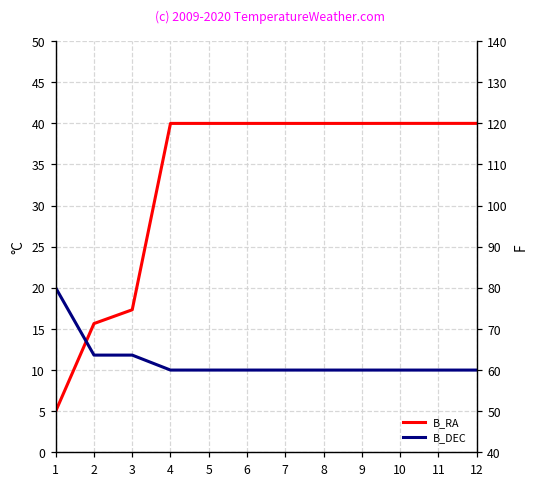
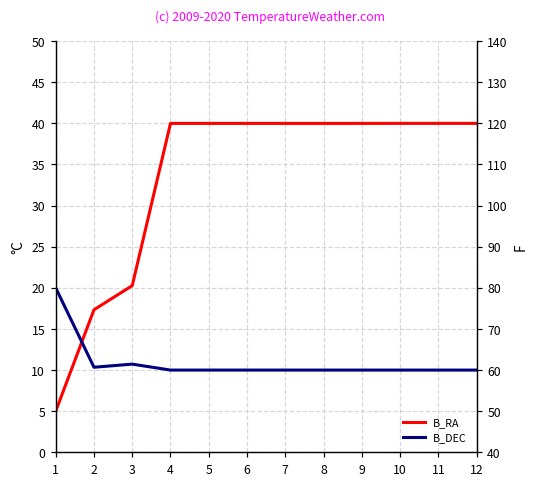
B_RA, 2: 16 -> 17
B_DEC, 2: 12 -> 10
B_RA, 3: 17 -> 20
B_DEC, 3: 12 -> 11
